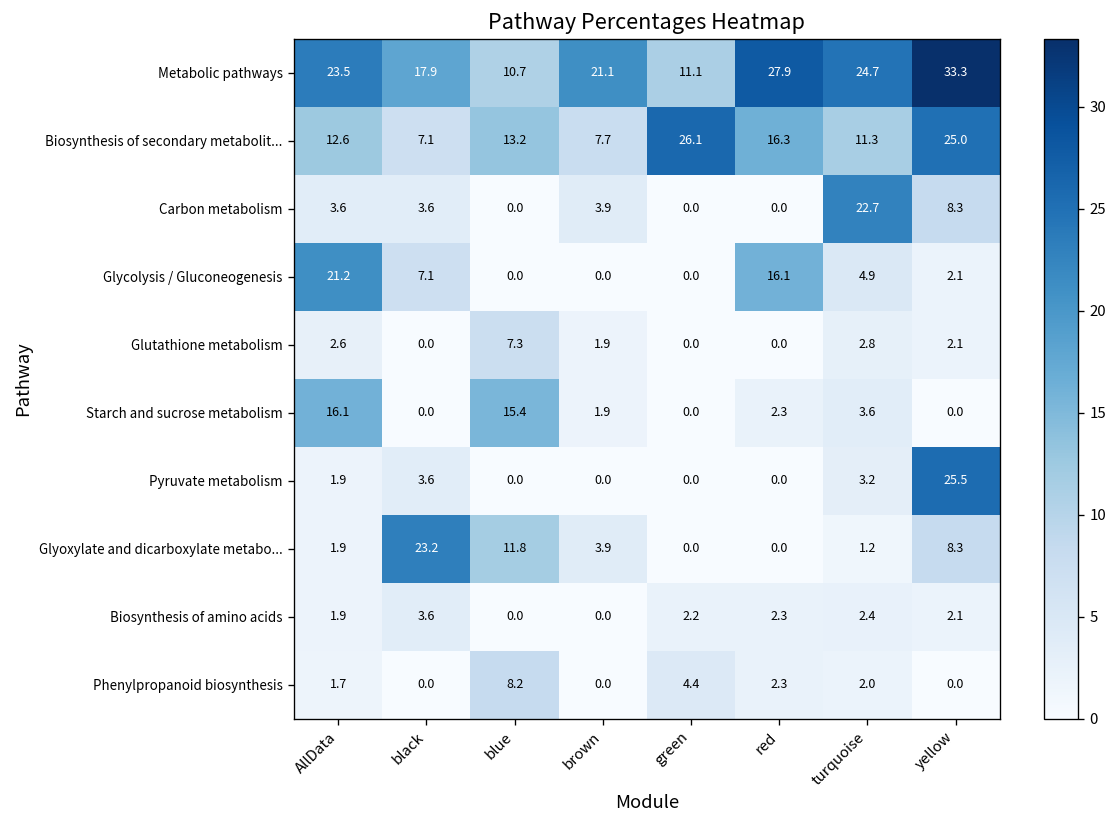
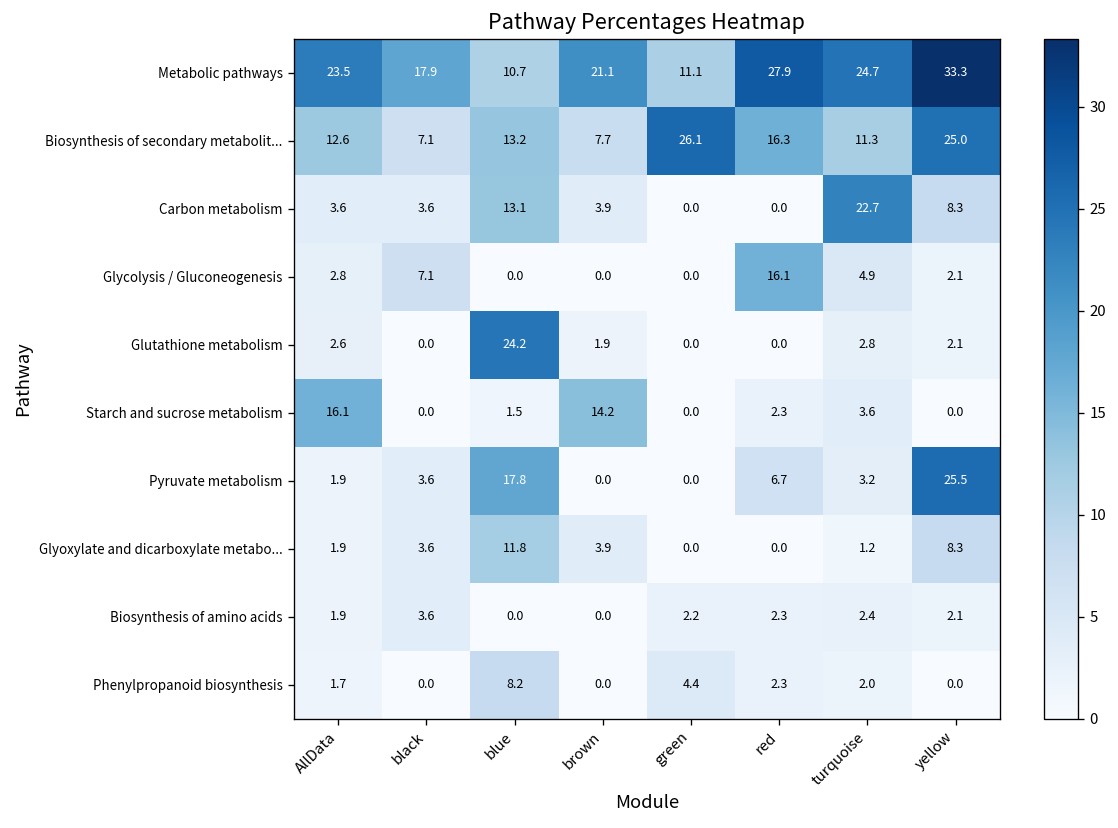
Carbon metabolism, blue: 0.0 -> 13.1
Glycolysis / Gluconeogenesis, AllData: 21.2 -> 2.8
Glutathione metabolism, blue: 7.3 -> 24.2
Starch and sucrose metabolism, blue: 15.4 -> 1.5
Starch and sucrose metabolism, brown: 1.9 -> 14.2
Pyruvate metabolism, blue: 0.0 -> 17.8
Pyruvate metabolism, red: 0.0 -> 6.7
Glyoxylate and dicarboxylate metabo..., black: 23.2 -> 3.6
